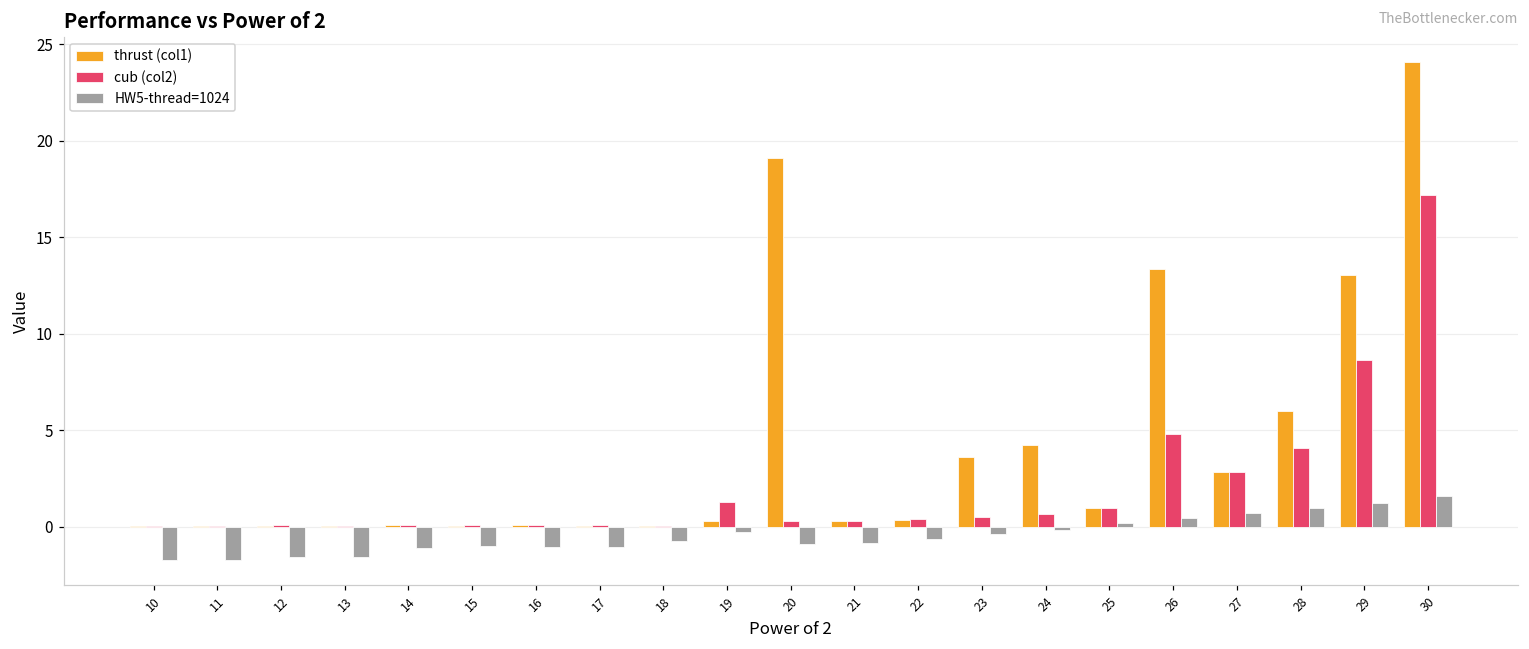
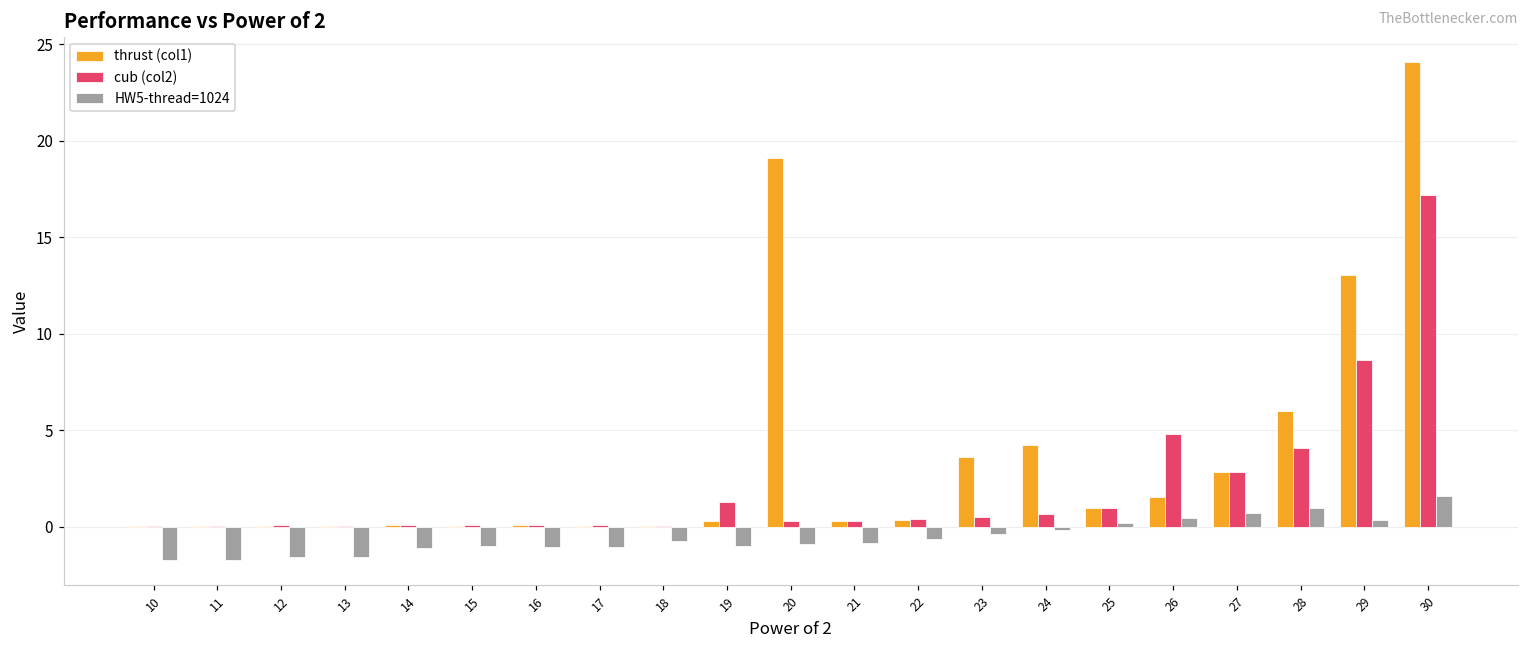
HW5-thread=1024, 19: -0.3 -> -1.0
thrust (col1), 26: 13.3 -> 1.5
HW5-thread=1024, 29: 1.2 -> 0.4
